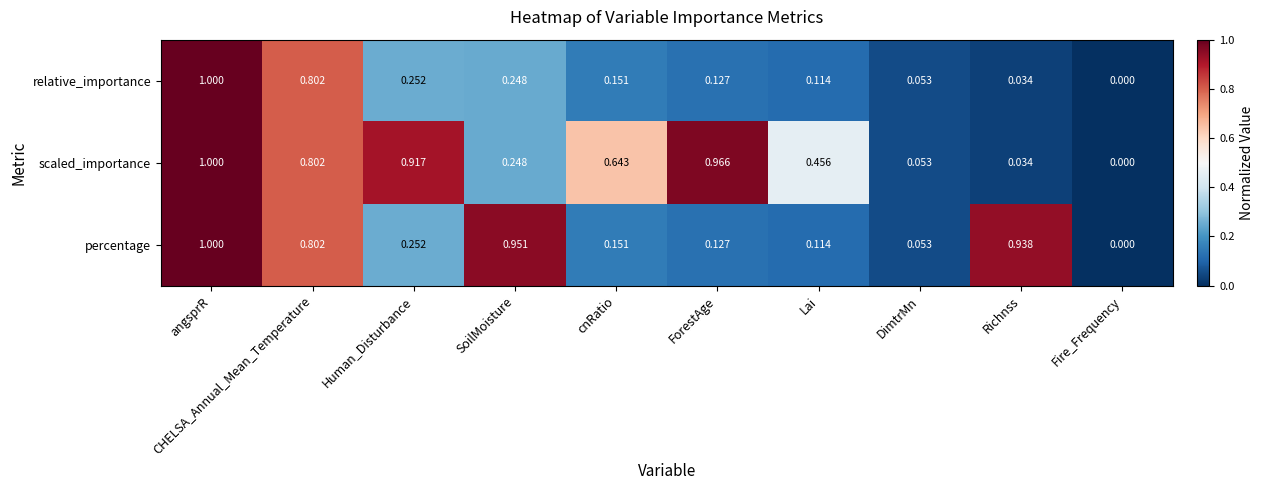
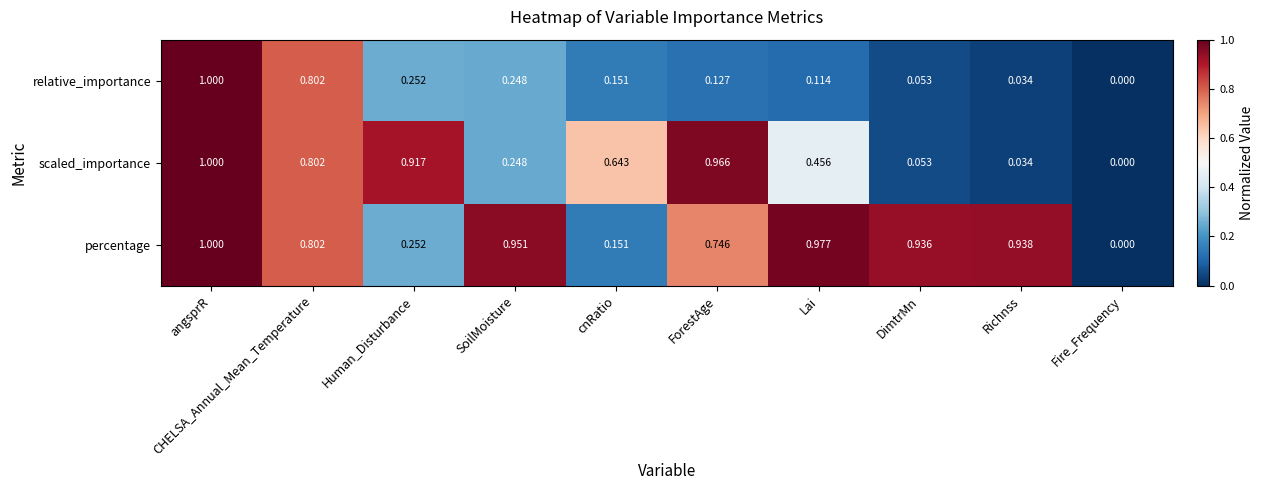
percentage, ForestAge: 0.127 -> 0.746
percentage, Lai: 0.114 -> 0.977
percentage, DimtrMn: 0.053 -> 0.936
